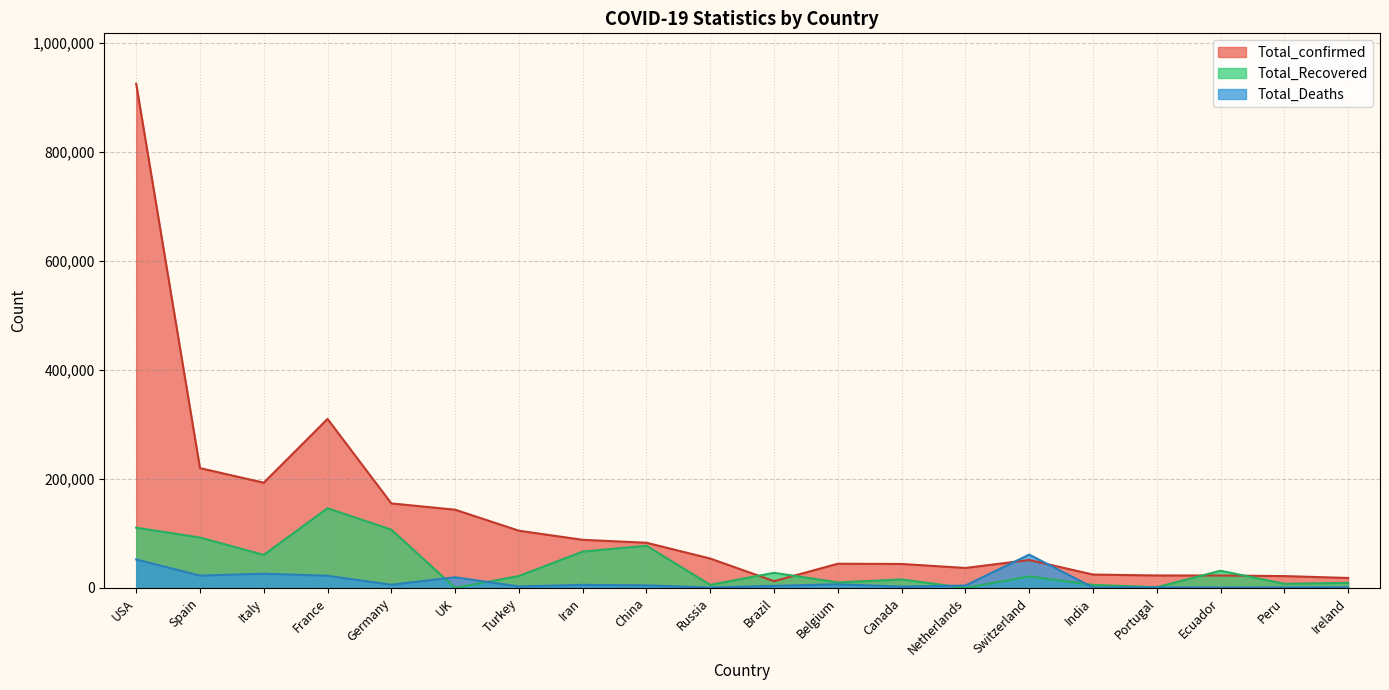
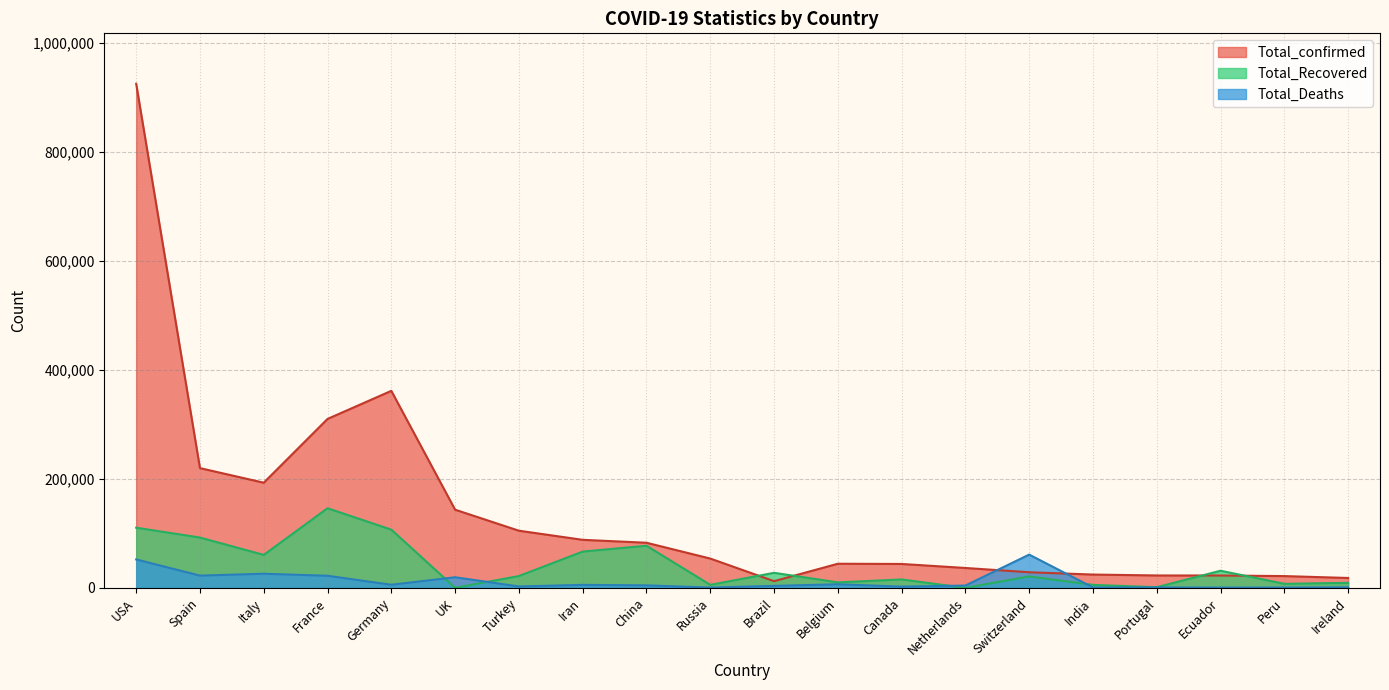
Total_confirmed, Germany: 150,000 -> 360,000
Total_confirmed, Switzerland: 50,000 -> 30,000
